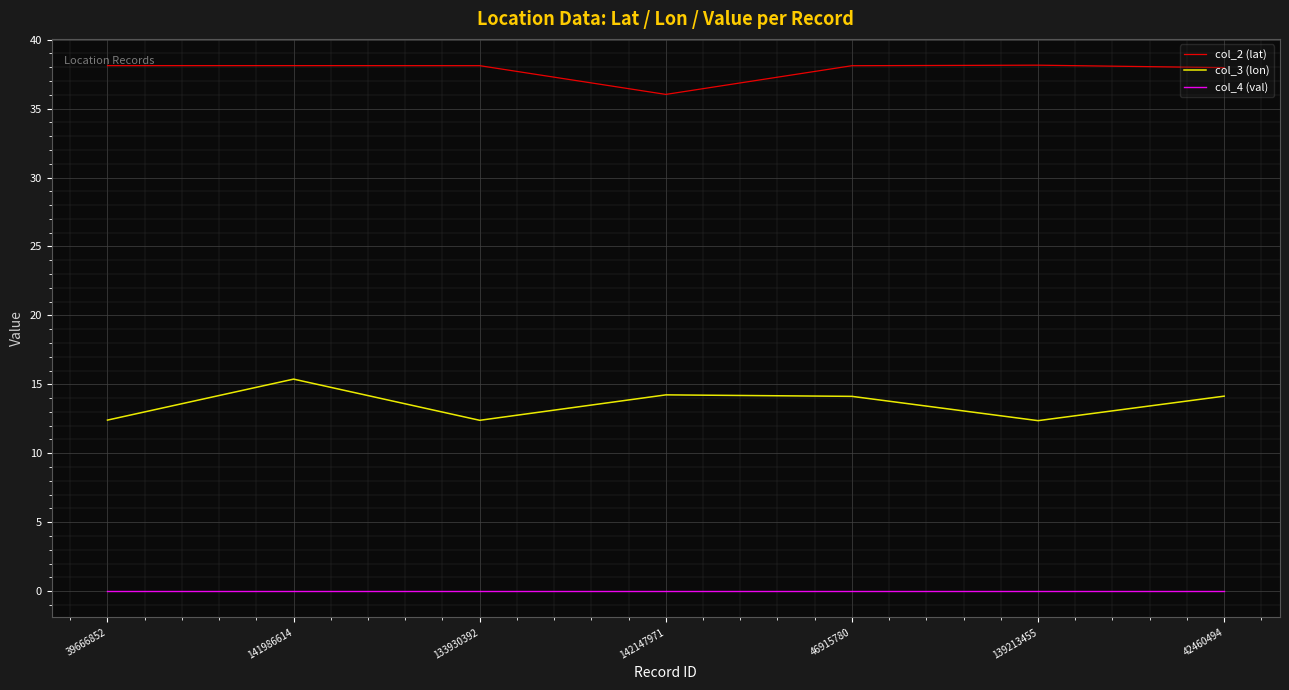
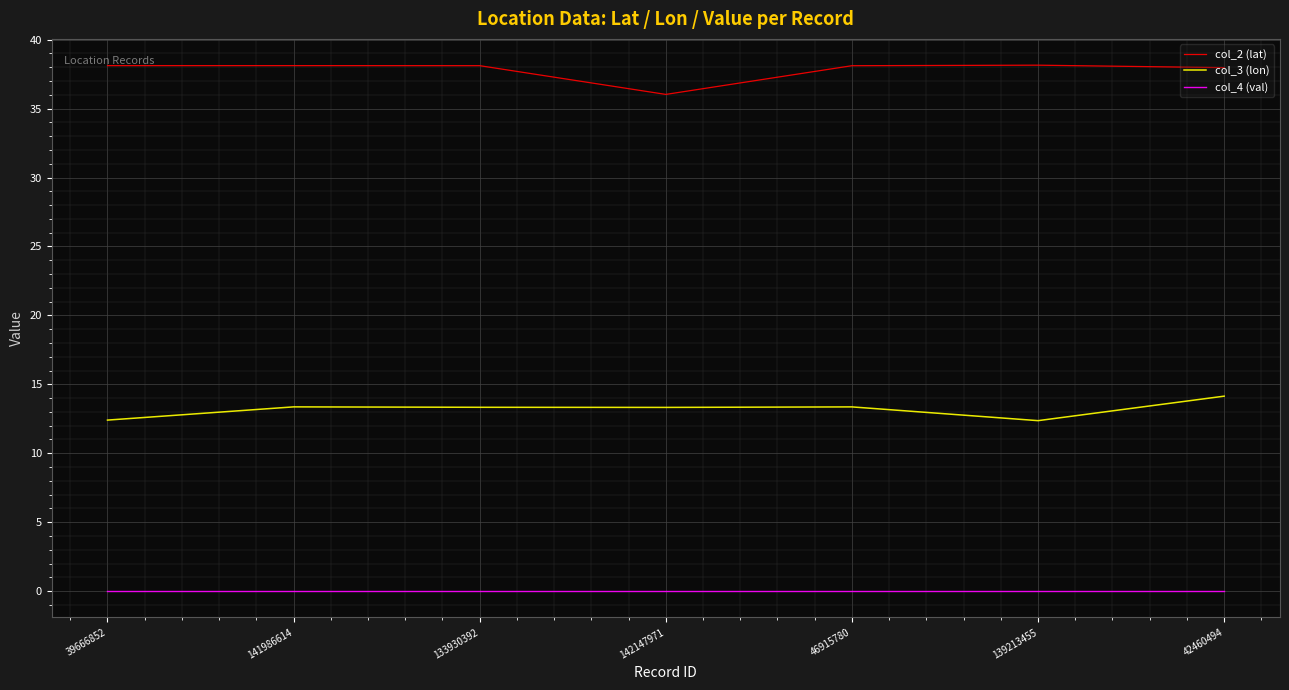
col_3 (lon), 141986614: 15.4 -> 13.4
col_3 (lon), 133930392: 12.4 -> 13.3
col_3 (lon), 142147971: 14.2 -> 13.3
col_3 (lon), 46915780: 14.1 -> 13.4
